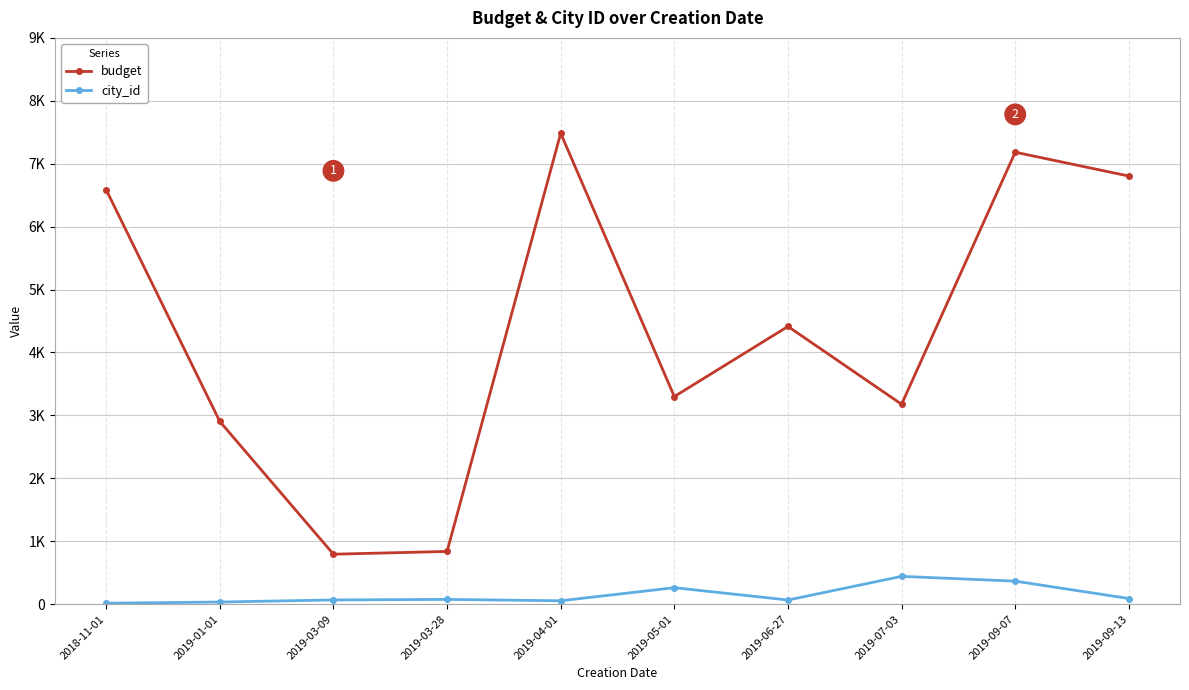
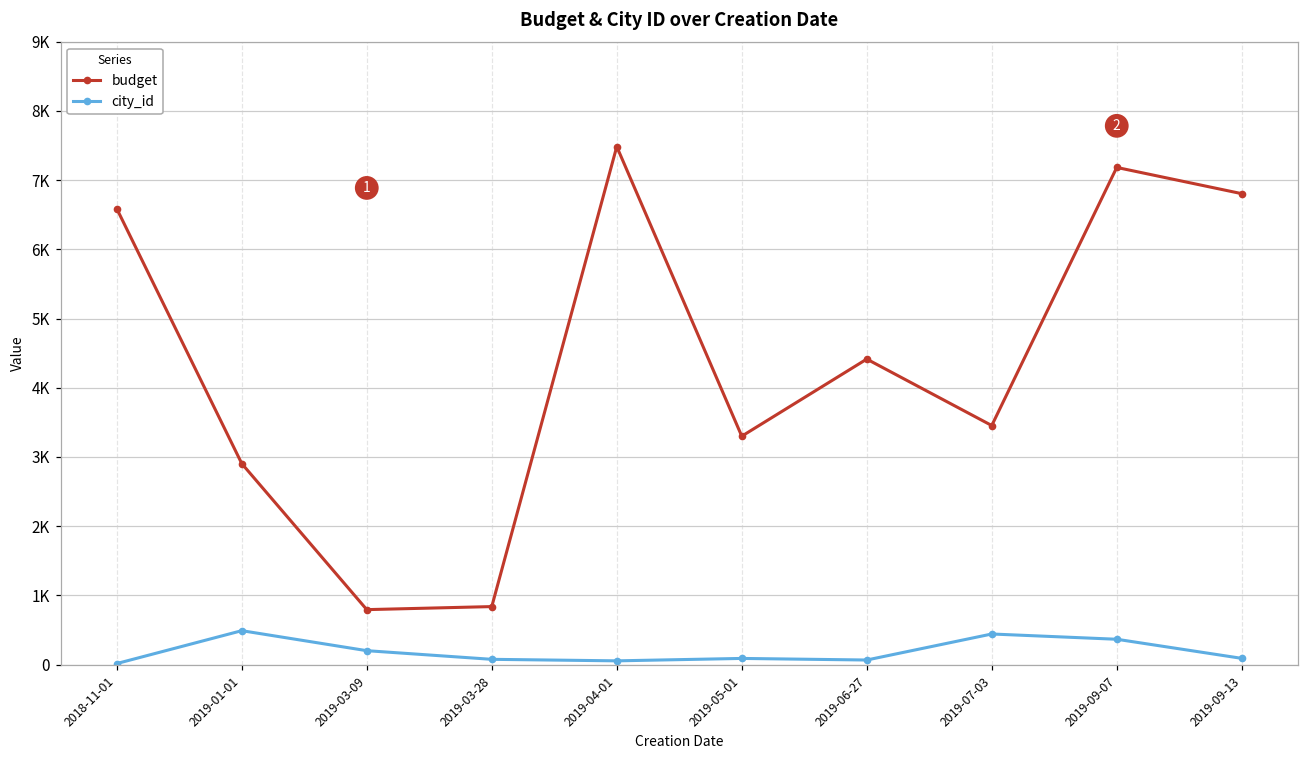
city_id, 2019-01-01: 0 -> 500
city_id, 2019-03-09: 100 -> 200
city_id, 2019-05-01: 300 -> 100
budget, 2019-07-03: 3200 -> 3500
